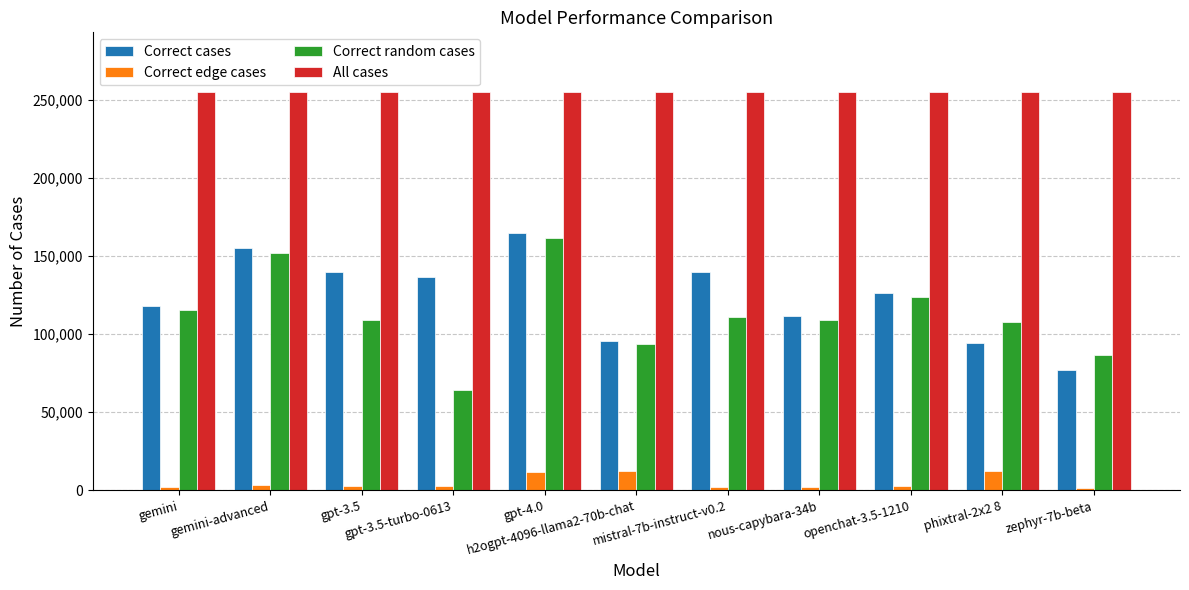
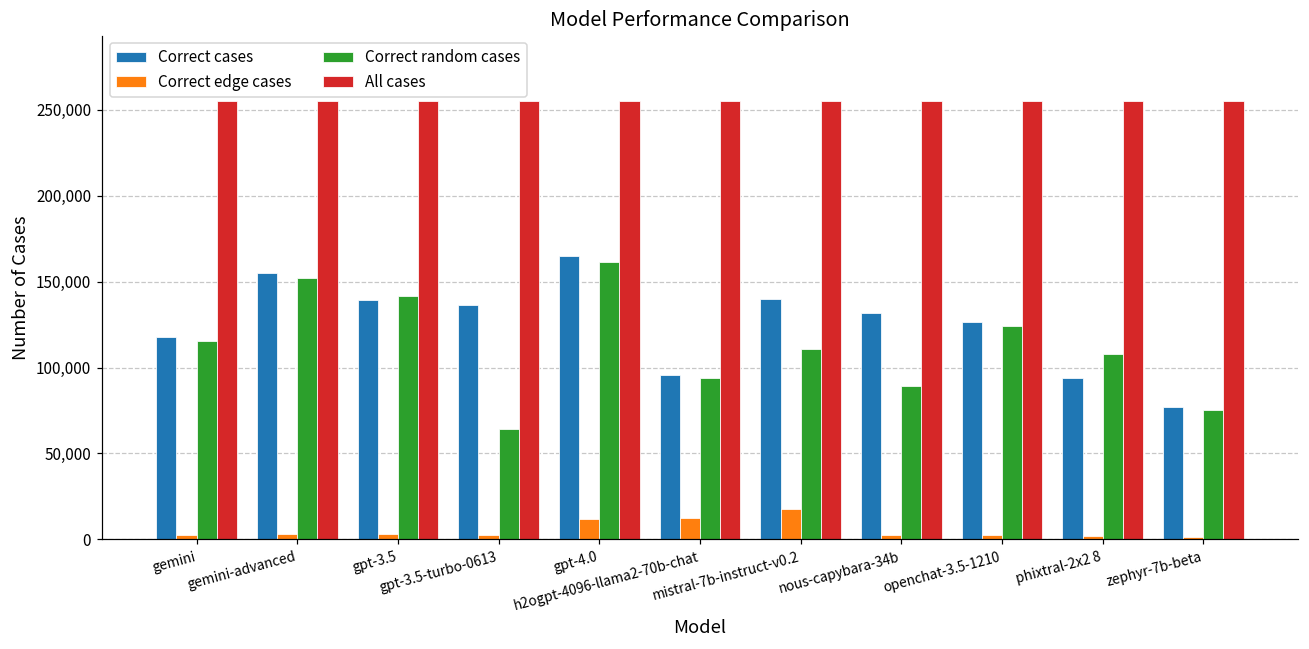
Correct random cases, gpt-3.5: 109,000 -> 142,000
Correct edge cases, mistral-7b-instruct-v0.2: 2,000 -> 17,000
Correct cases, nous-capybara-34b: 112,000 -> 132,000
Correct random cases, nous-capybara-34b: 109,000 -> 90,000
Correct edge cases, phixtral-2x2 8: 12,000 -> 2,000
Correct random cases, zephyr-7b-beta: 87,000 -> 75,000
